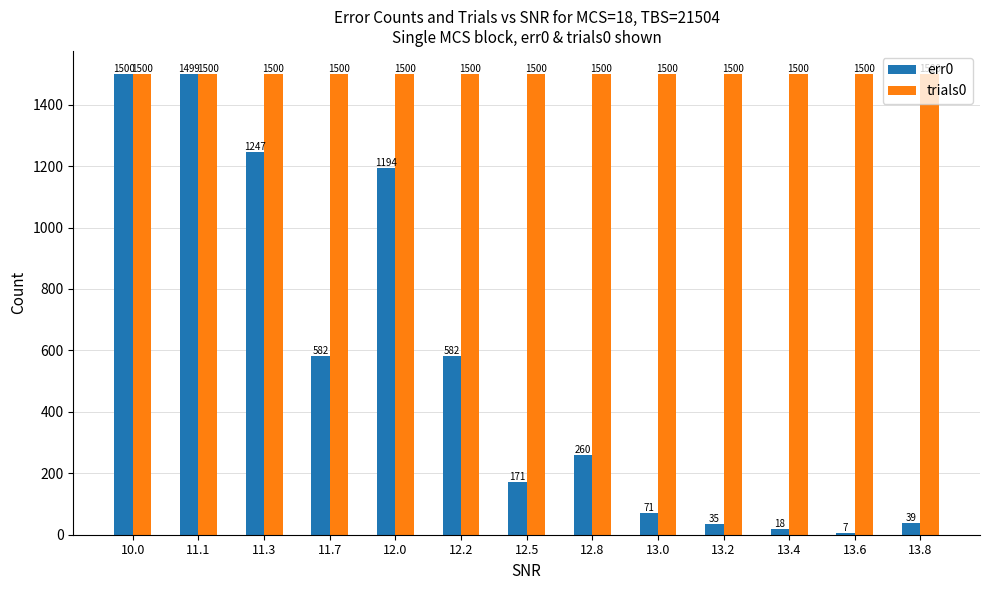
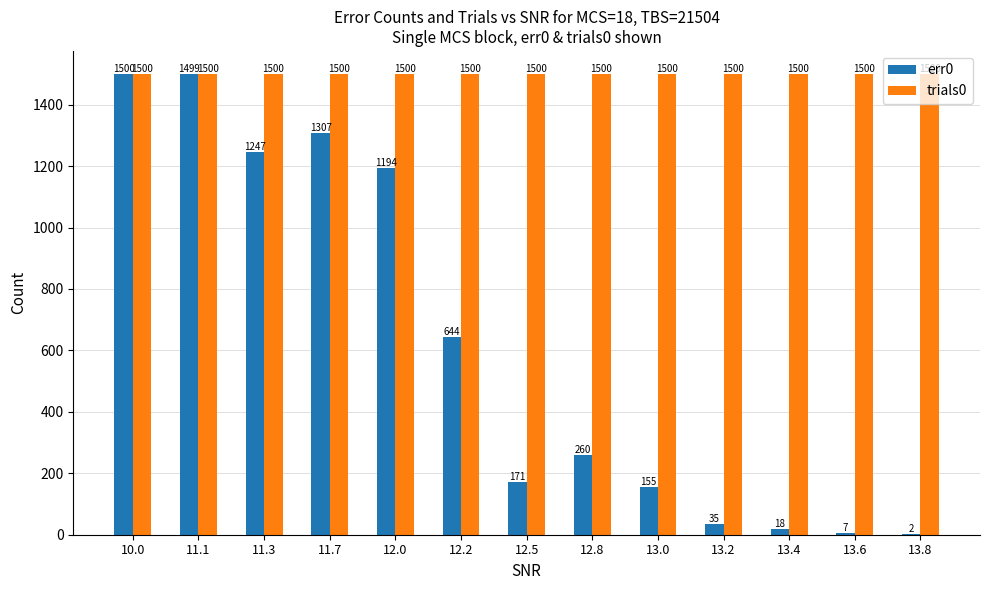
err0, 11.7: 582 -> 1307
err0, 12.2: 582 -> 644
err0, 13.0: 71 -> 155
err0, 13.8: 39 -> 2
